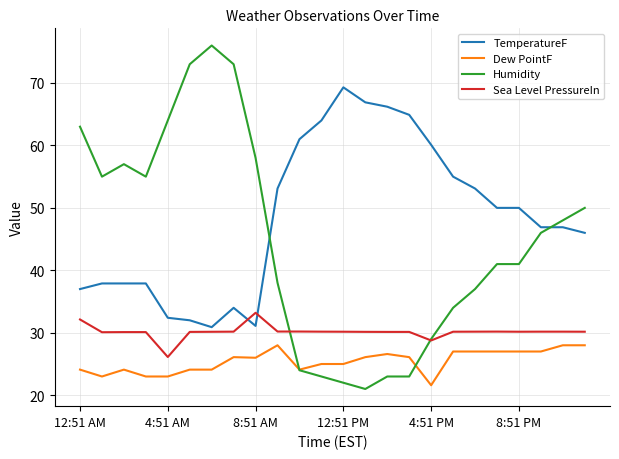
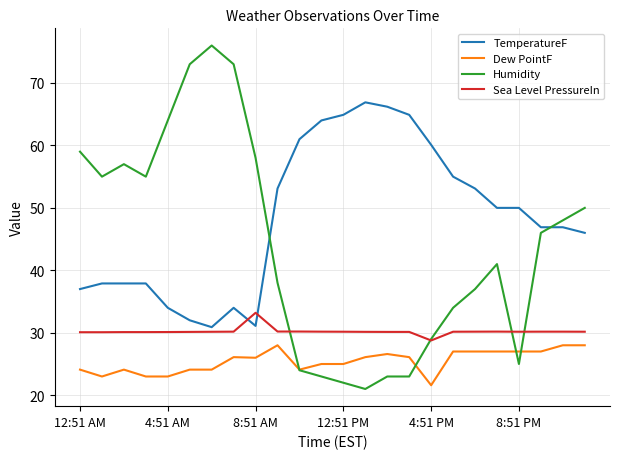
Humidity, 12:51 AM: 63 -> 59
Sea Level PressureIn, 12:51 AM: 32 -> 30
TemperatureF, 4:51 AM: 32 -> 34
Sea Level PressureIn, 4:51 AM: 26 -> 30
TemperatureF, 12:51 PM: 69 -> 65
Humidity, 8:51 PM: 41 -> 25
